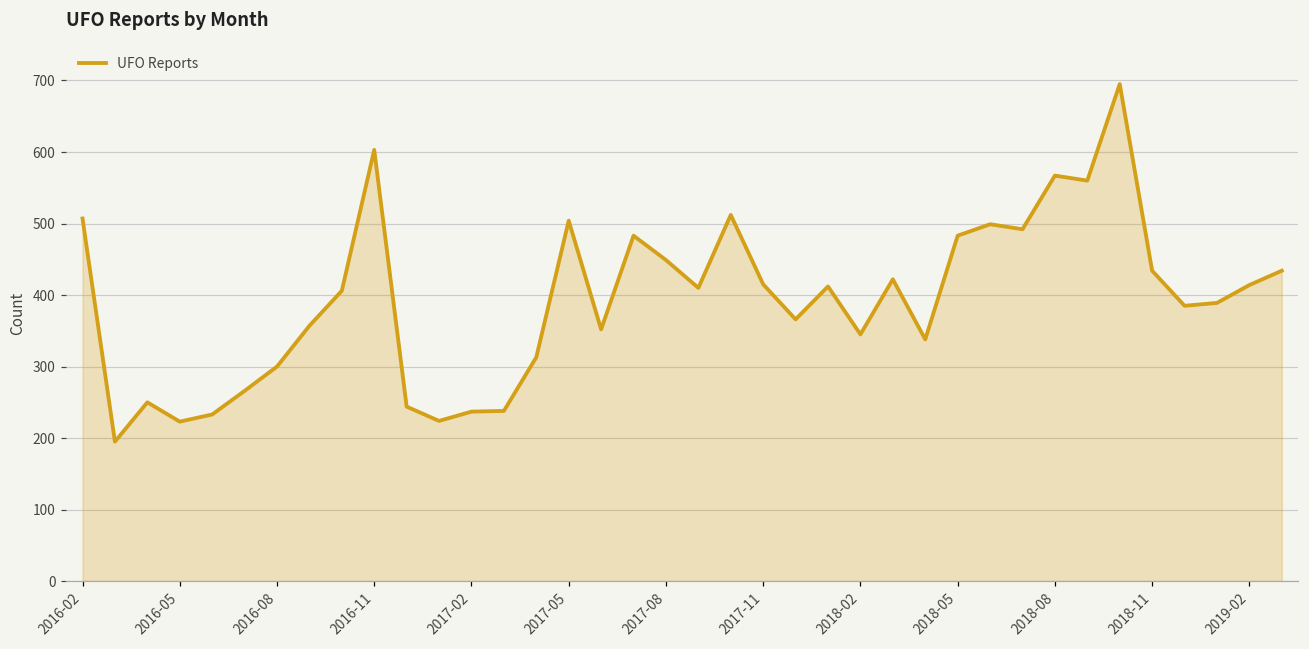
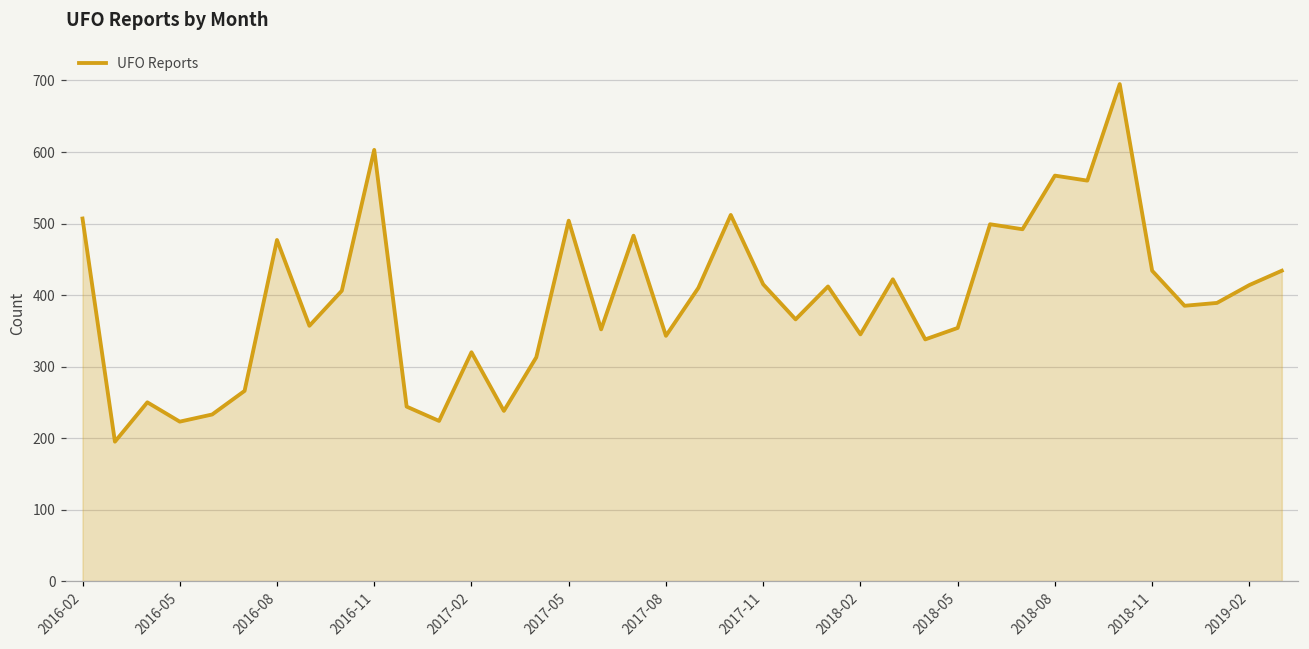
2016-08: 300 -> 480
2017-02: 240 -> 320
2017-08: 450 -> 340
2018-05: 480 -> 350
